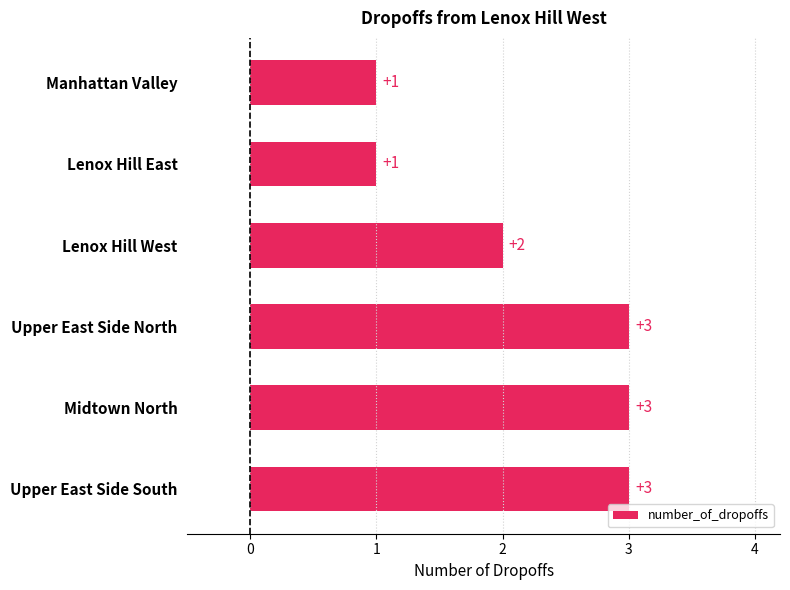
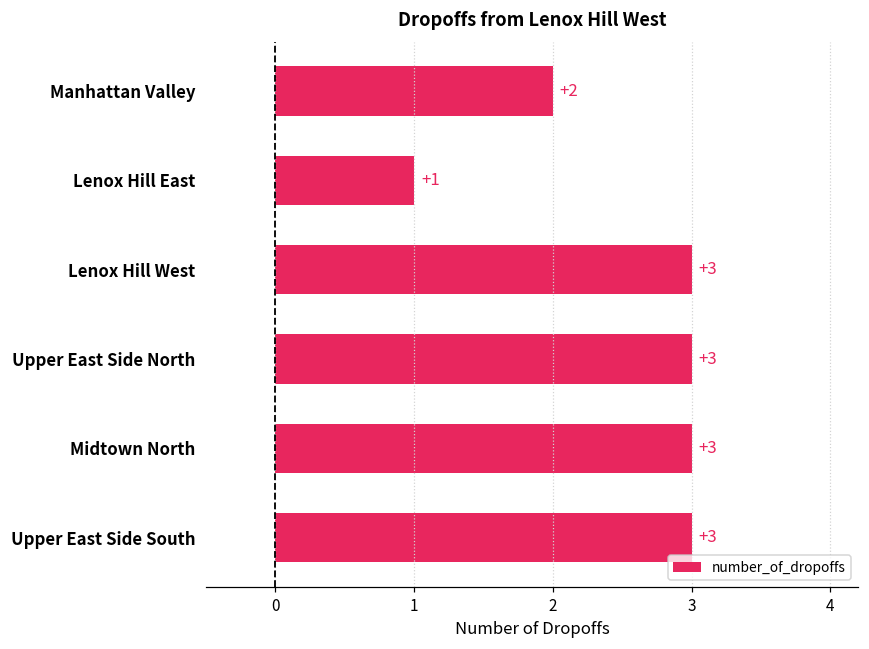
Manhattan Valley: +1 -> +2
Lenox Hill West: +2 -> +3
